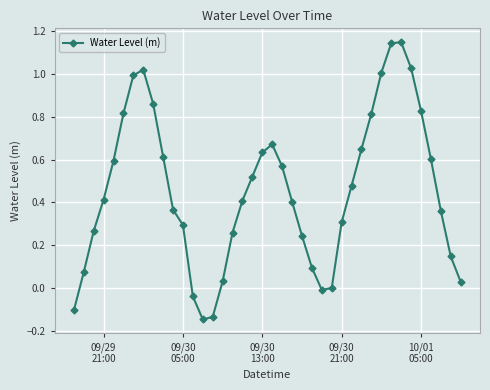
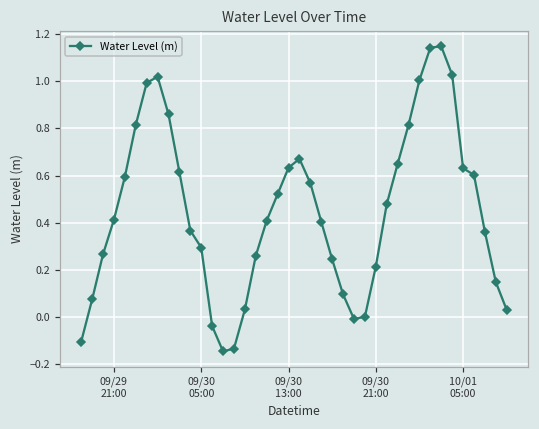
09/30 21:00: 0.31 -> 0.21
10/01 05:00: 0.83 -> 0.63
